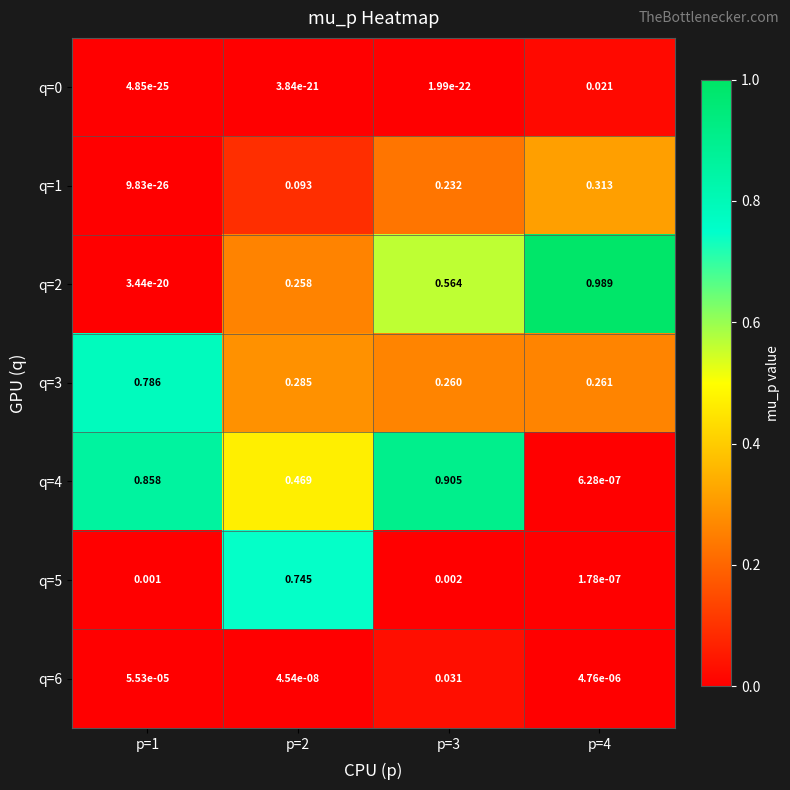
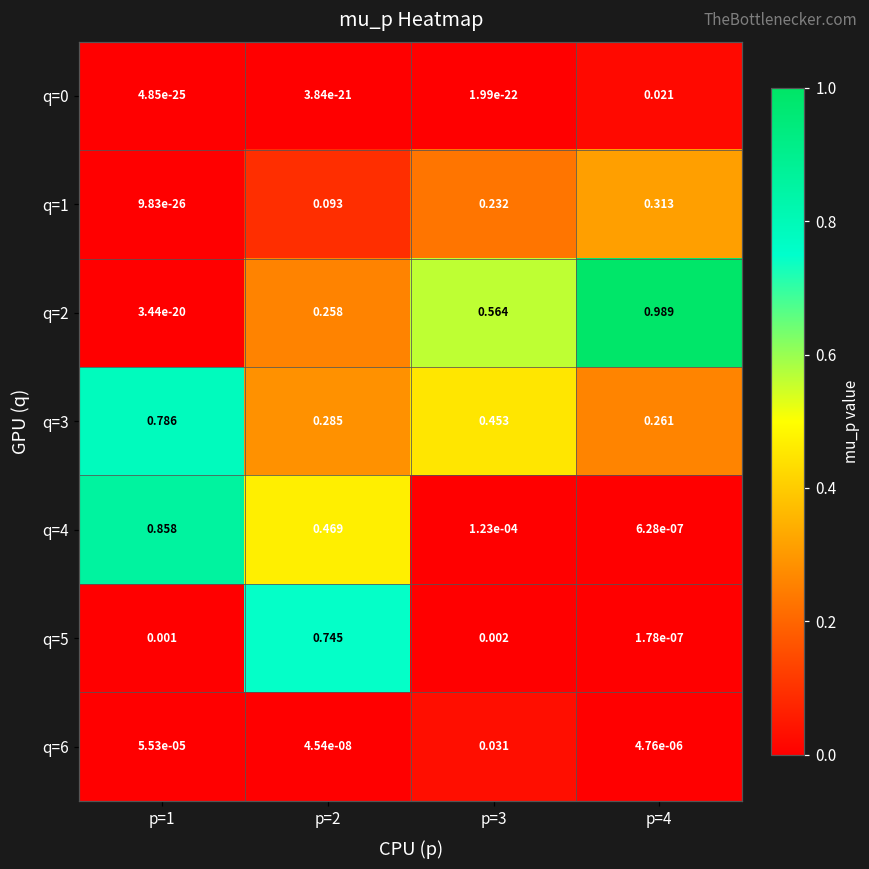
q=3, p=3: 0.260 -> 0.453
q=4, p=3: 0.905 -> 1.23e-04
